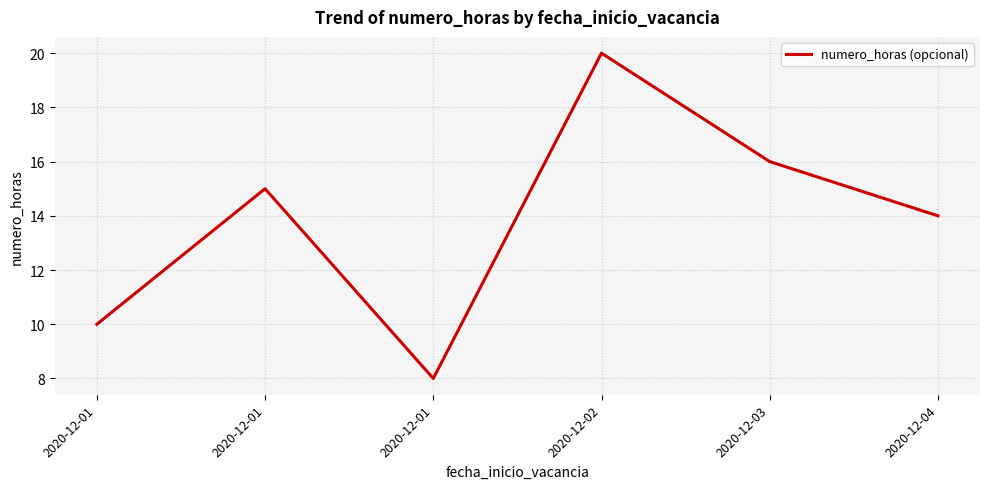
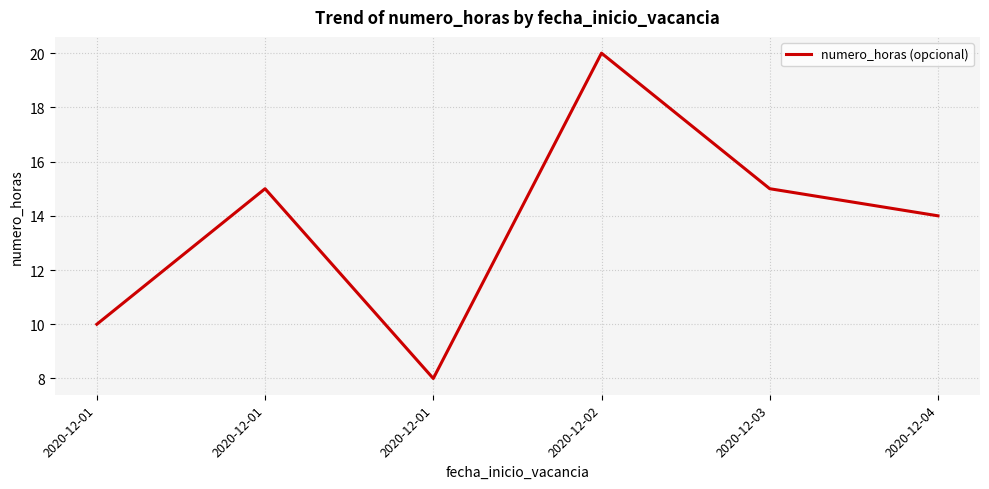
2020-12-03: 16 -> 15
